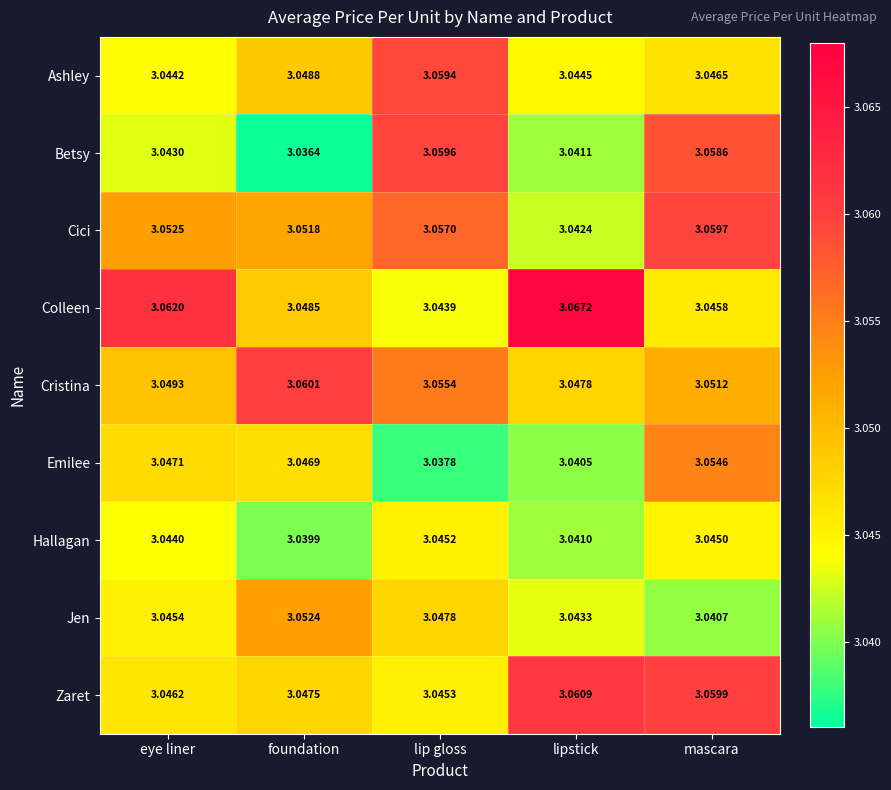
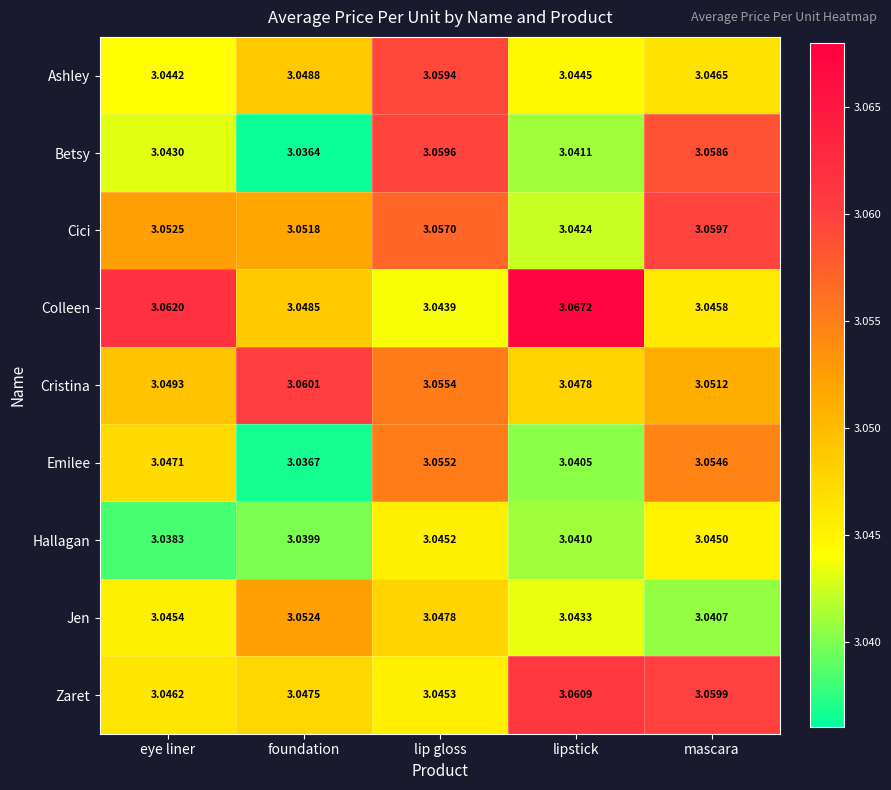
Emilee, foundation: 3.0469 -> 3.0367
Emilee, lip gloss: 3.0378 -> 3.0552
Hallagan, eye liner: 3.0440 -> 3.0383
